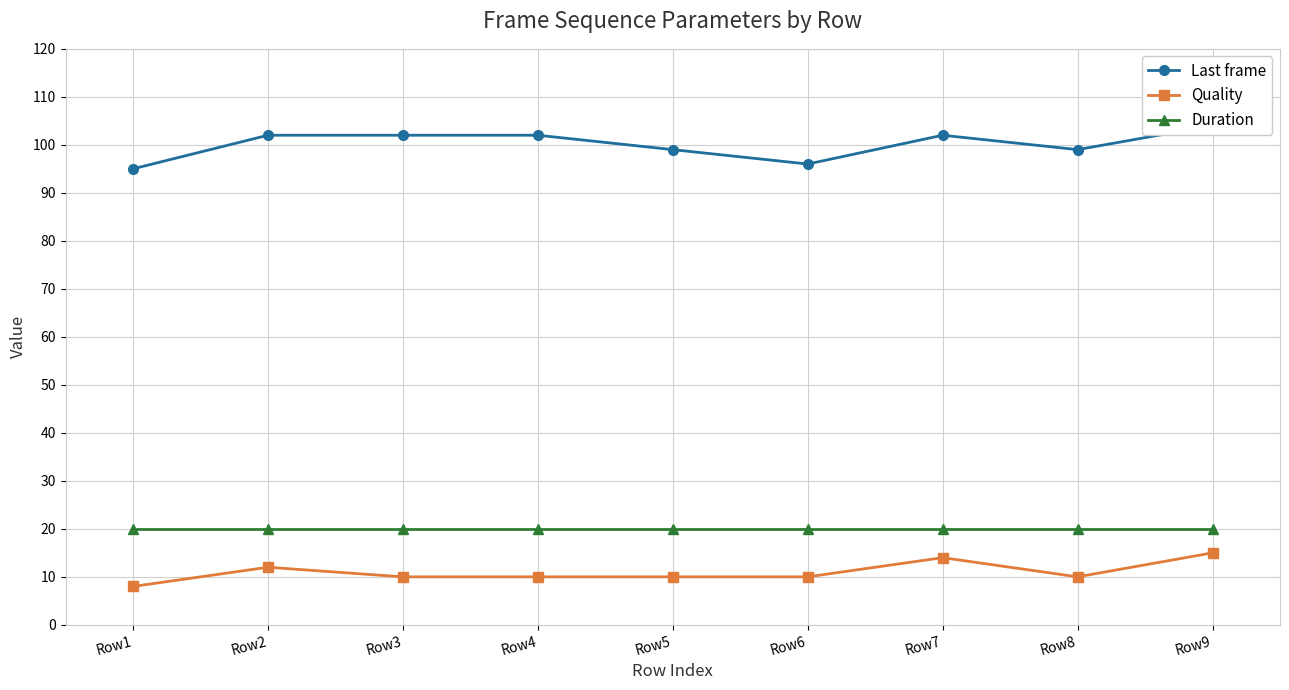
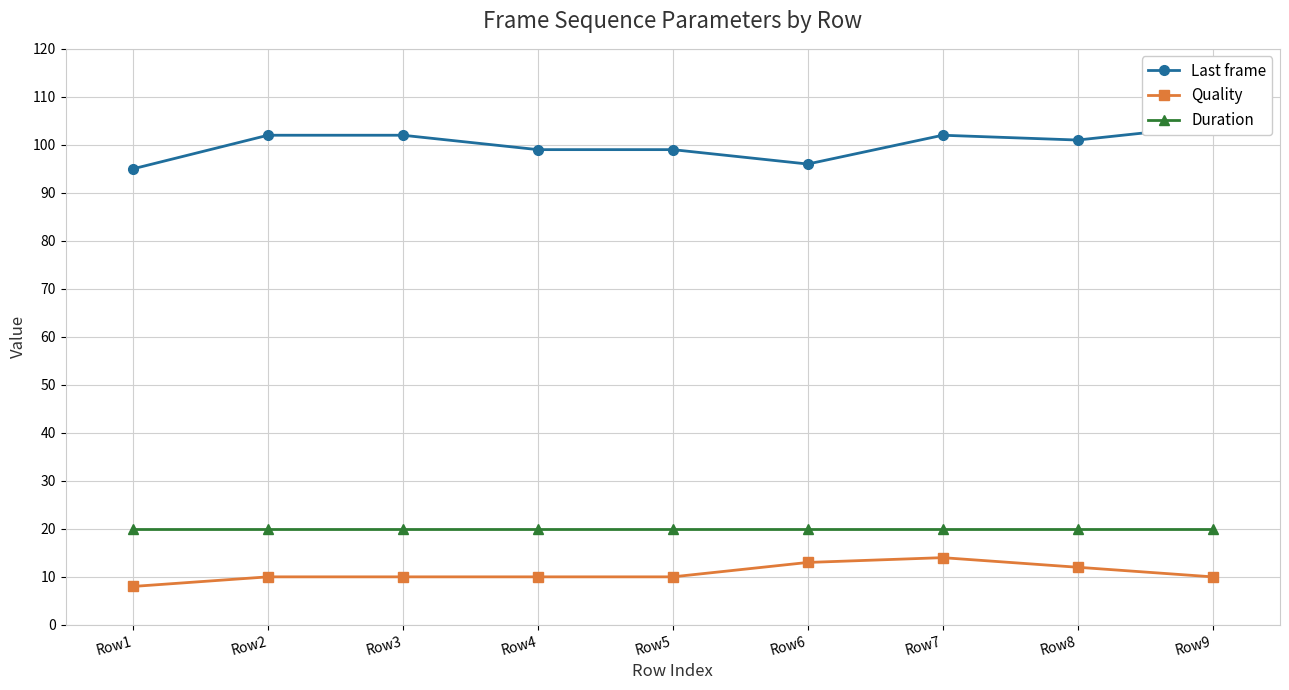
Quality, Row2: 12 -> 10
Last frame, Row4: 102 -> 99
Quality, Row6: 10 -> 13
Last frame, Row8: 99 -> 101
Quality, Row8: 10 -> 12
Quality, Row9: 15 -> 10
